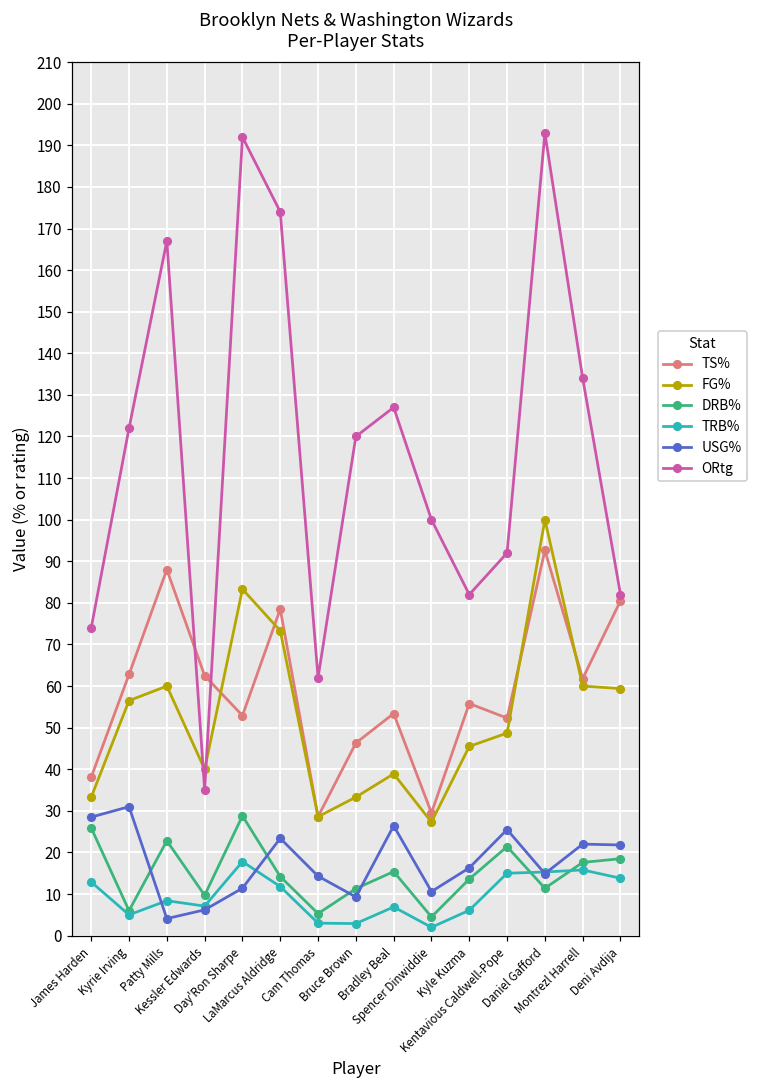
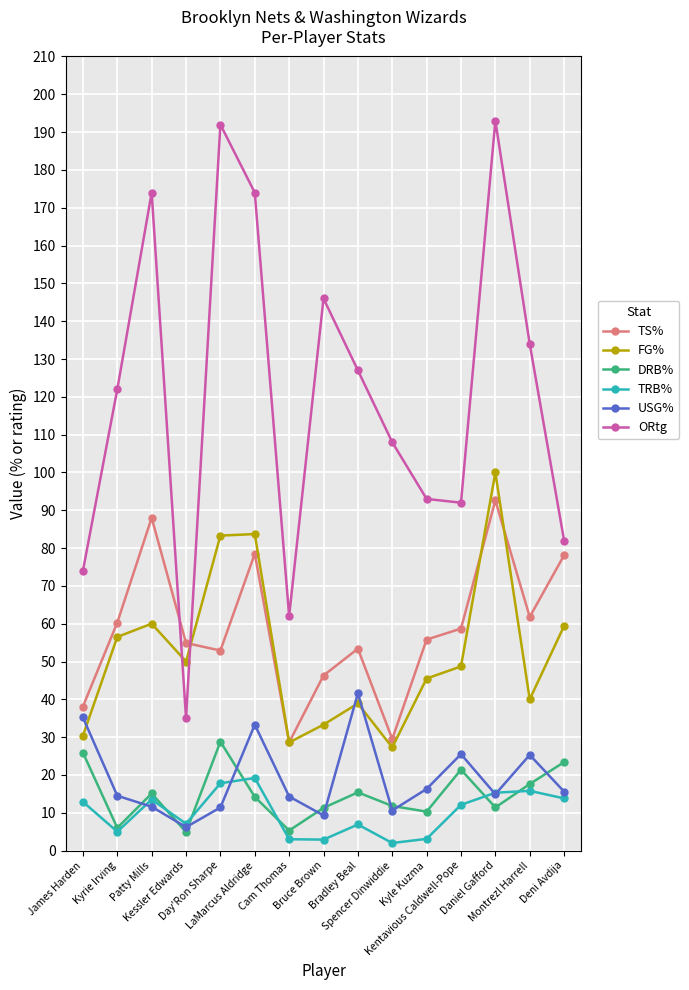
FG%, James Harden: 33 -> 30
USG%, James Harden: 29 -> 35
TS%, Kyrie Irving: 63 -> 60
USG%, Kyrie Irving: 31 -> 15
DRB%, Patty Mills: 23 -> 15
TRB%, Patty Mills: 8 -> 14
USG%, Patty Mills: 4 -> 12
ORtg, Patty Mills: 167 -> 174
TS%, Kessler Edwards: 63 -> 55
FG%, Kessler Edwards: 40 -> 50
DRB%, Kessler Edwards: 10 -> 5
FG%, LaMarcus Aldridge: 73 -> 84
TRB%, LaMarcus Aldridge: 12 -> 19
USG%, LaMarcus Aldridge: 23 -> 33
ORtg, Bruce Brown: 120 -> 146
USG%, Bradley Beal: 26 -> 42
DRB%, Spencer Dinwiddie: 5 -> 12
ORtg, Spencer Dinwiddie: 100 -> 108
DRB%, Kyle Kuzma: 14 -> 10
TRB%, Kyle Kuzma: 6 -> 3
ORtg, Kyle Kuzma: 82 -> 93
TS%, Kentavious Caldwell-Pope: 52 -> 59
TRB%, Kentavious Caldwell-Pope: 15 -> 12
FG%, Montrezl Harrell: 60 -> 40
USG%, Montrezl Harrell: 22 -> 25
TS%, Deni Avdija: 81 -> 78
DRB%, Deni Avdija: 19 -> 23
USG%, Deni Avdija: 22 -> 16
